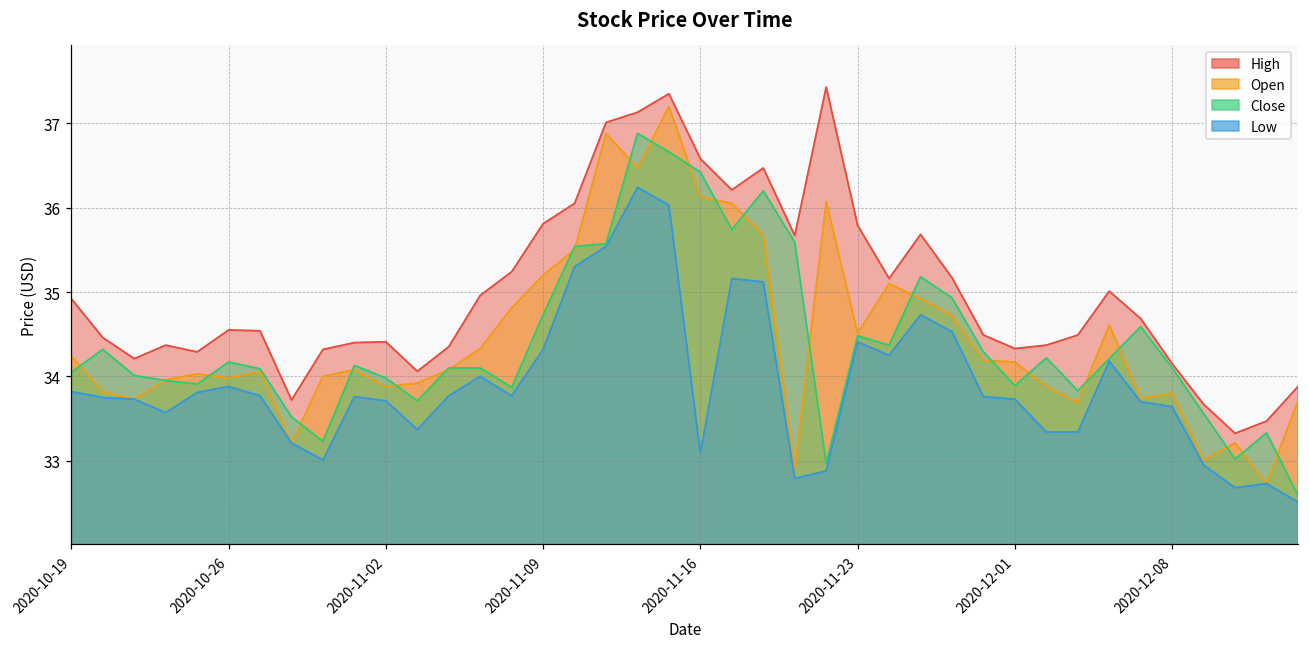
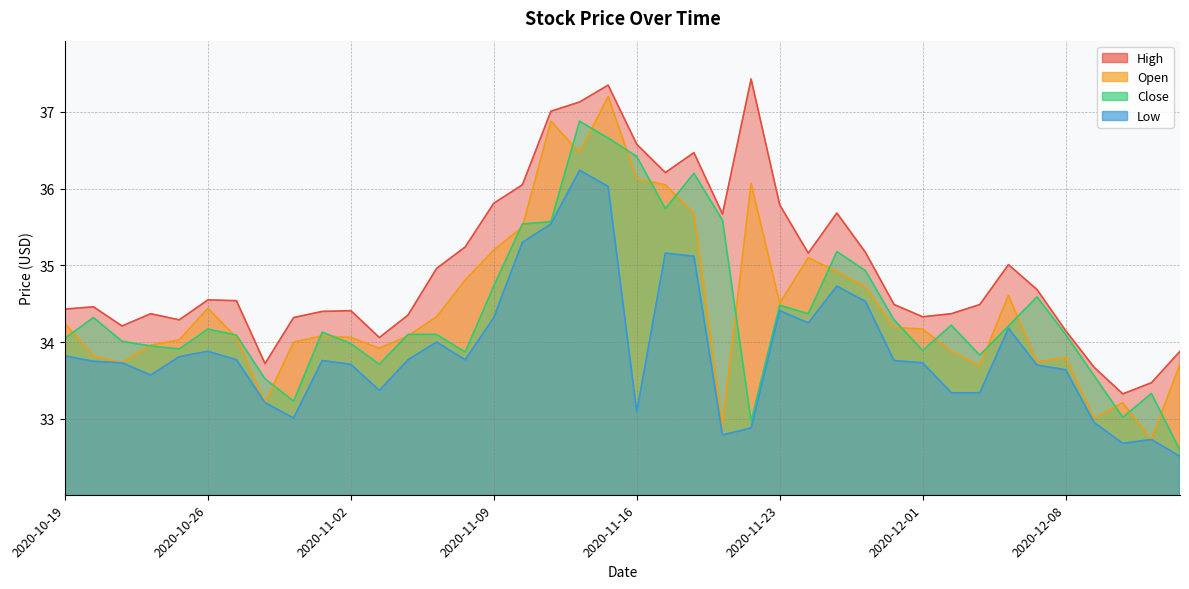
High, 2020-10-19: 34.9 -> 34.4
Open, 2020-10-26: 34.0 -> 34.4
Open, 2020-11-02: 33.9 -> 34.1
